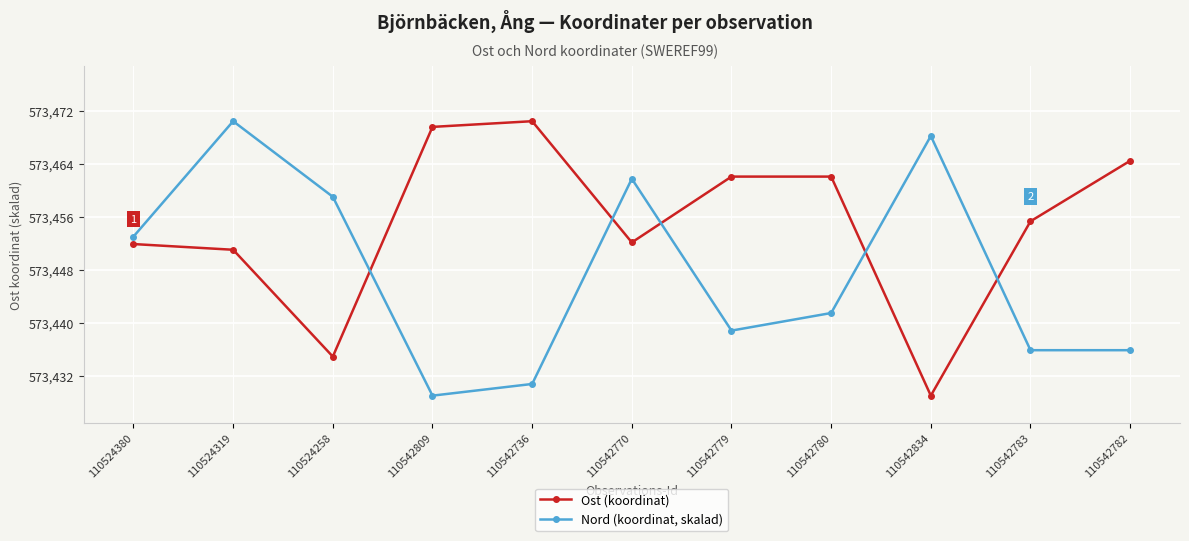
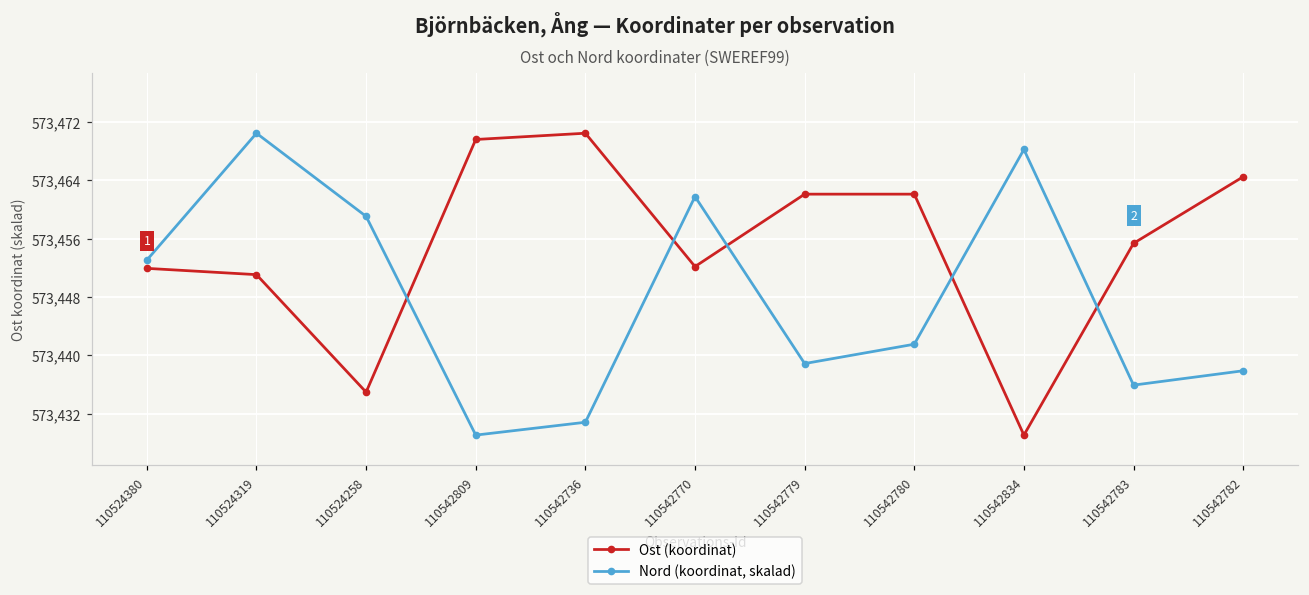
Nord (koordinat, skalad), 110542782: 573,436 -> 573,438
